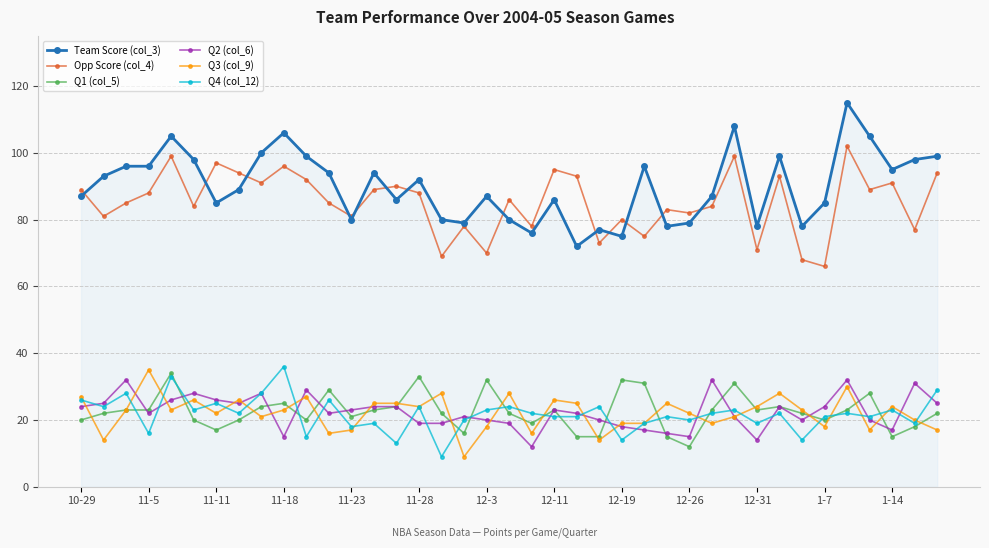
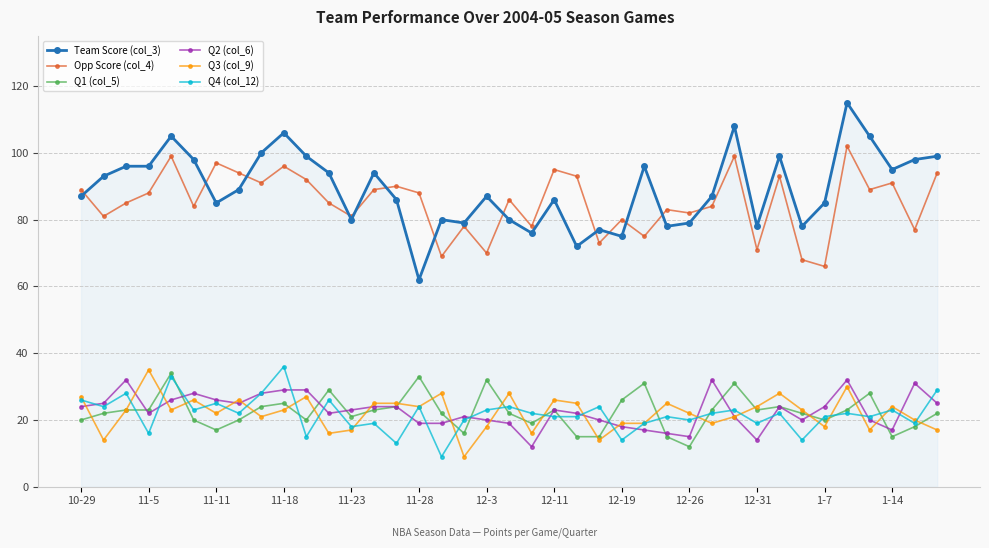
Q2 (col_6), 11-18: 15 -> 29
Team Score (col_3), 11-28: 92 -> 62
Q1 (col_5), 12-19: 32 -> 26
